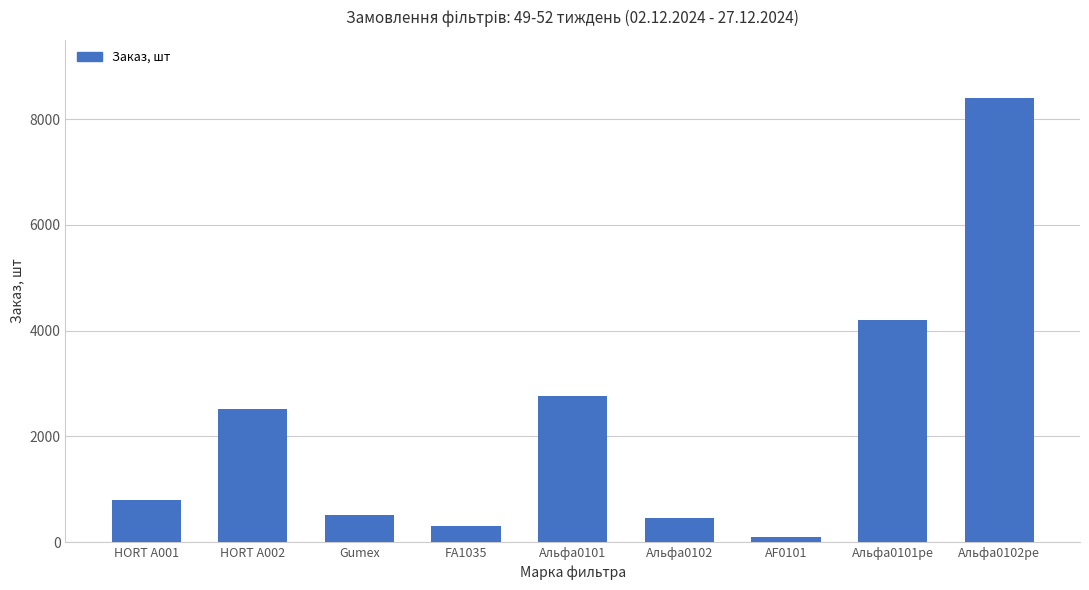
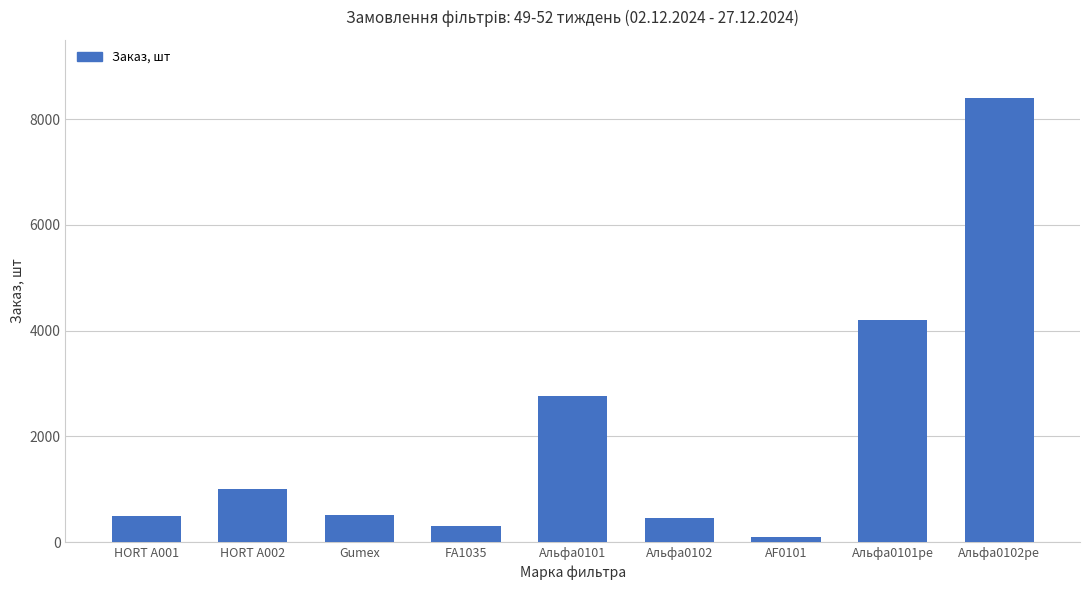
HORT A001: 800 -> 500
HORT A002: 2500 -> 1000
